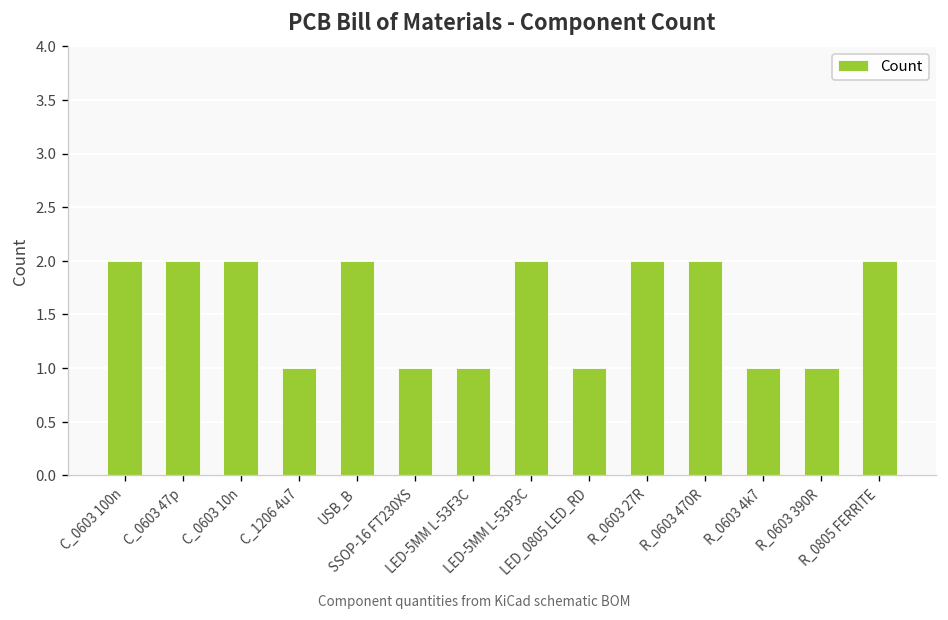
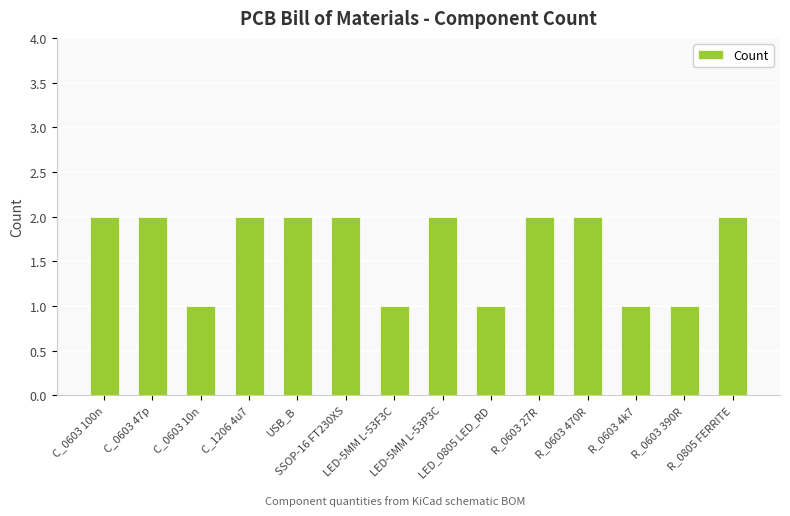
C_0603 10n: 2 -> 1
C_1206 4u7: 1 -> 2
SSOP-16 FT230XS: 1 -> 2
